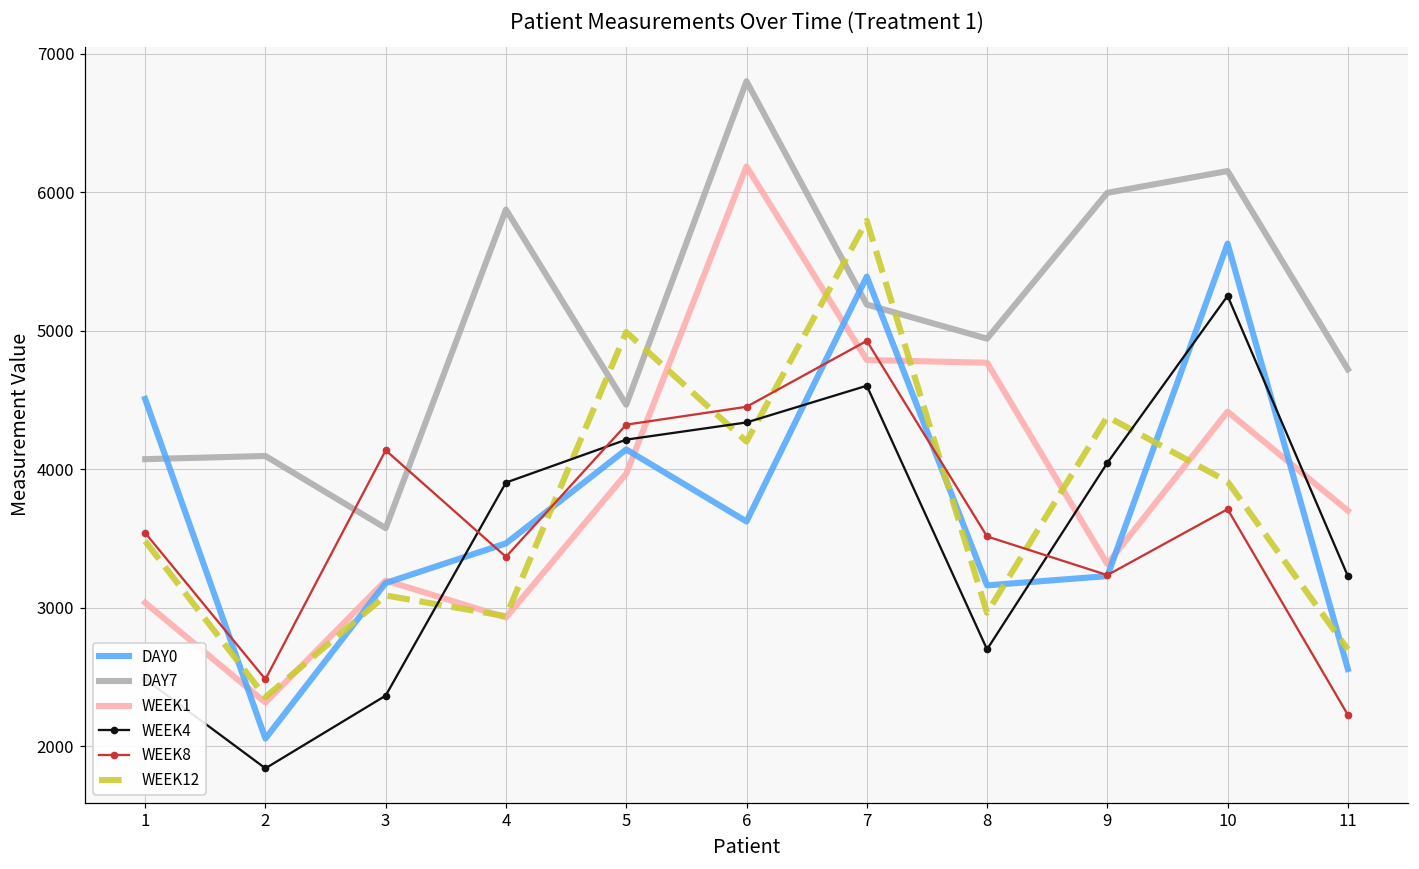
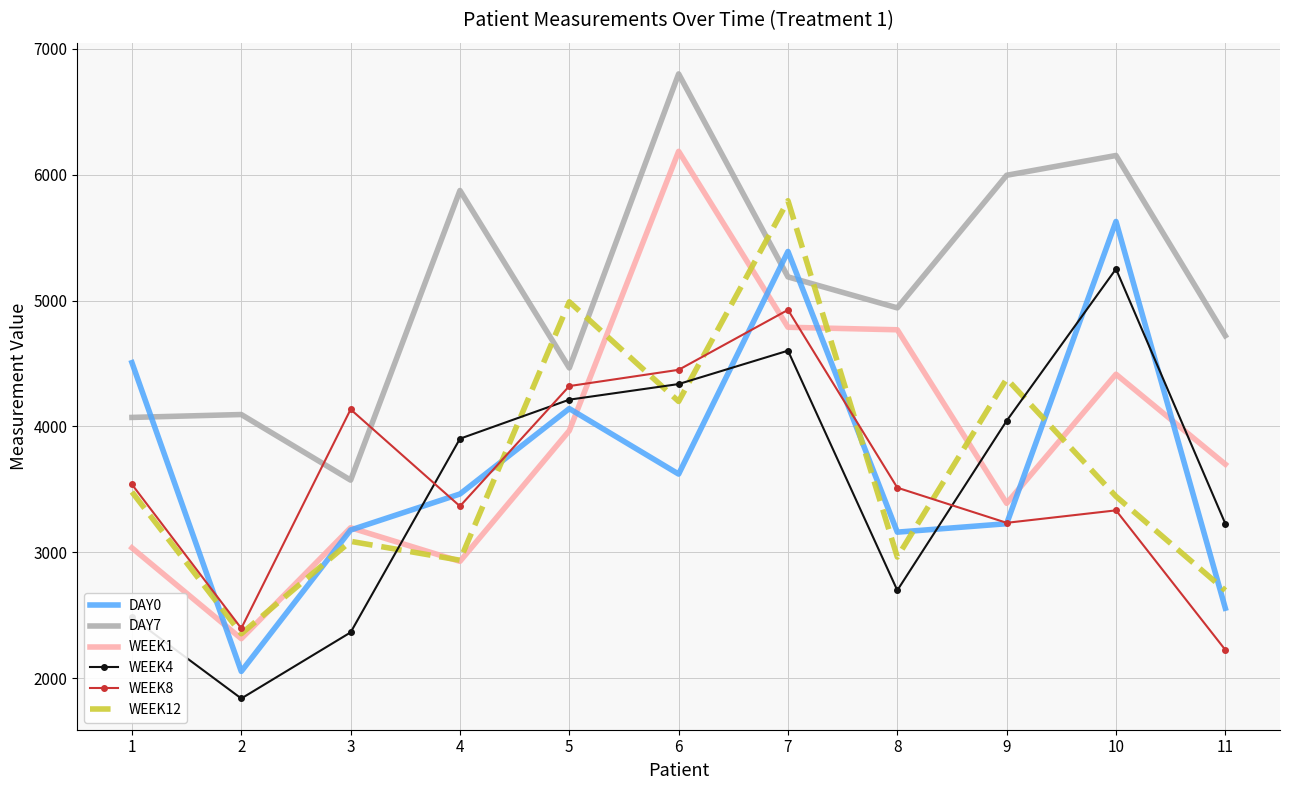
WEEK8, 2: 2480 -> 2400
WEEK1, 9: 3320 -> 3390
WEEK8, 10: 3710 -> 3330
WEEK12, 10: 3910 -> 3450
